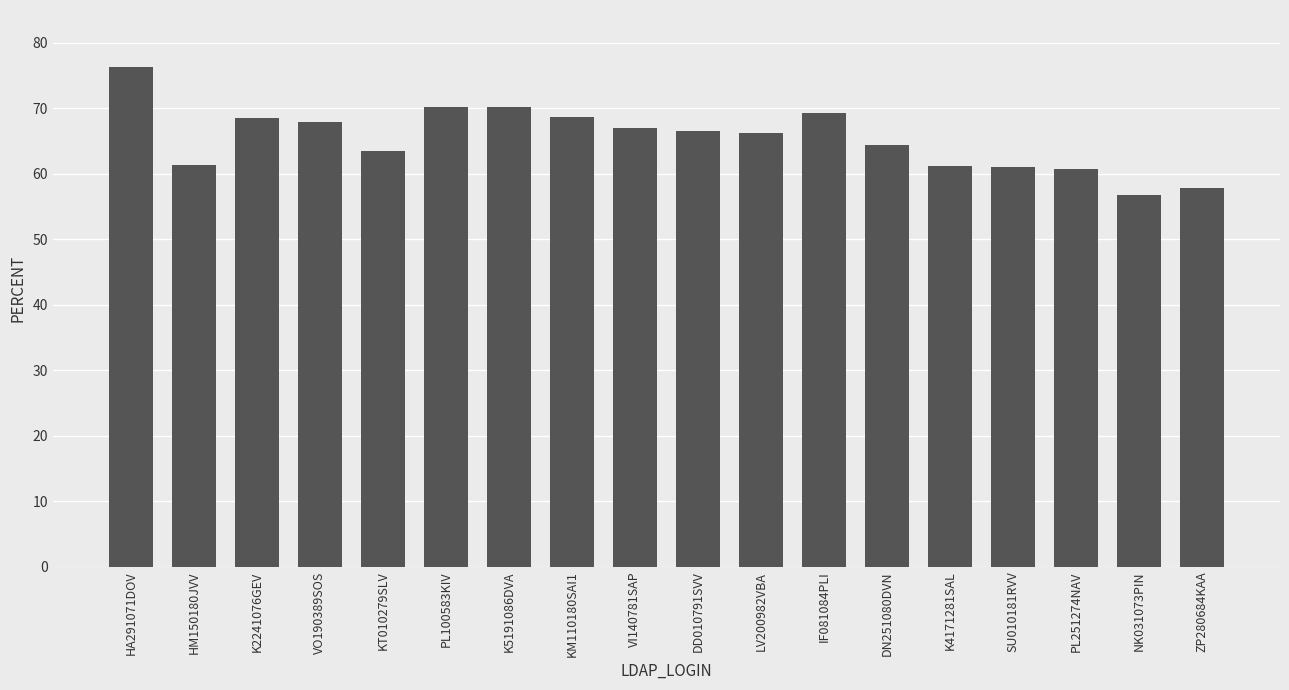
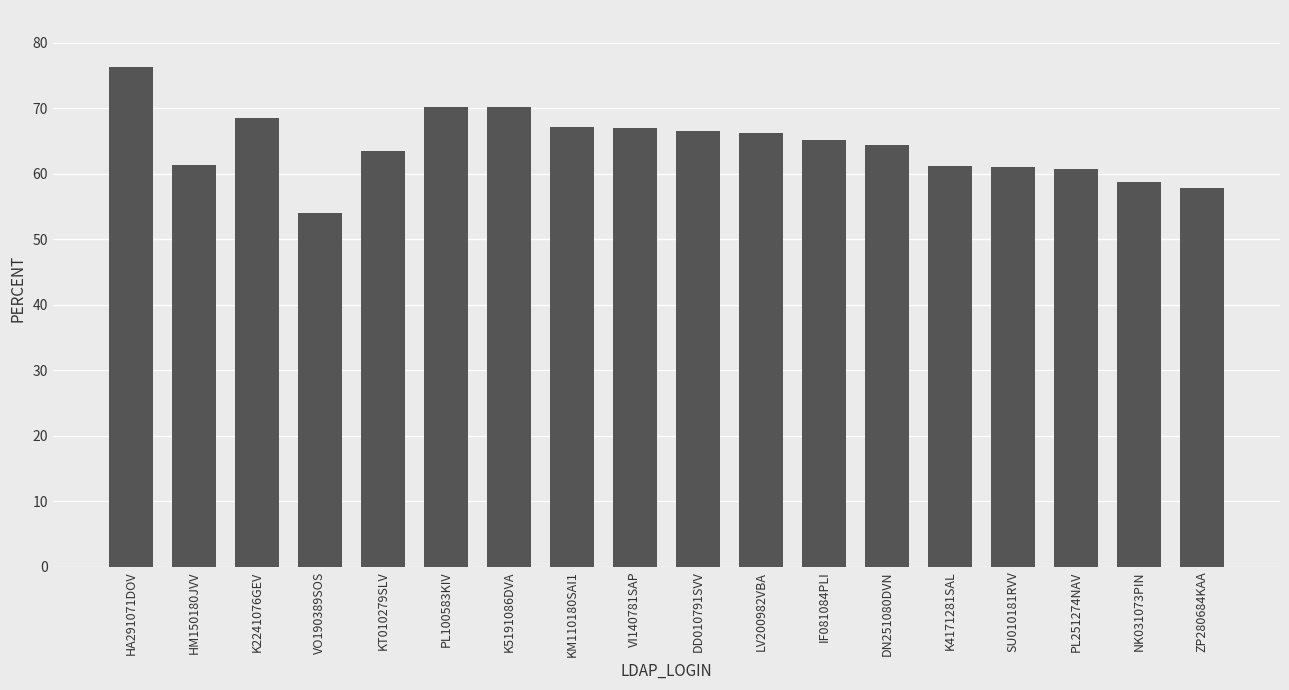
VO190389SOS: 68 -> 54
KM110180SAI1: 69 -> 67
IF081084PLI: 69 -> 65
NK031073PIN: 57 -> 59
